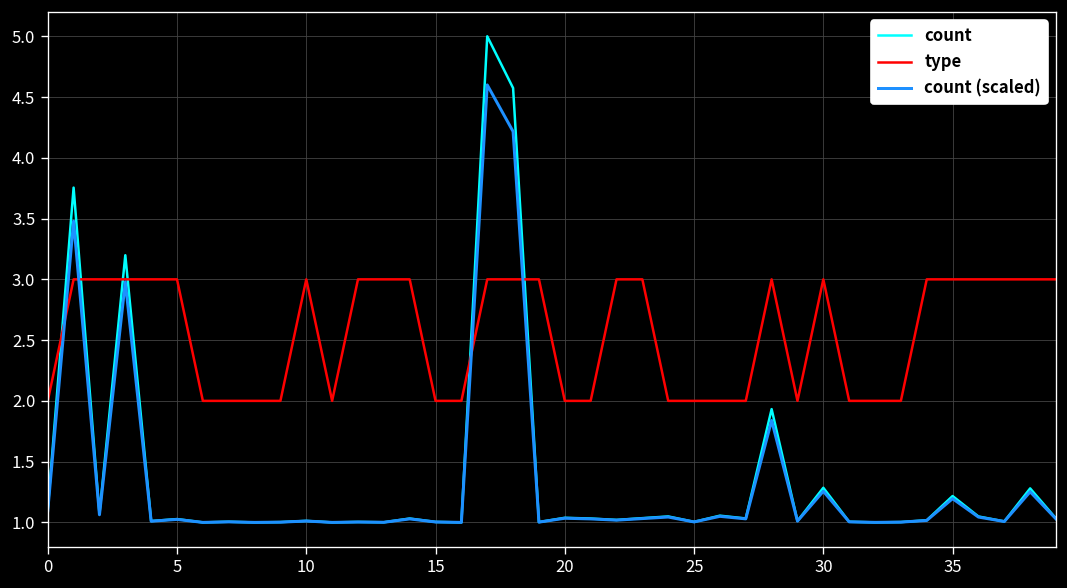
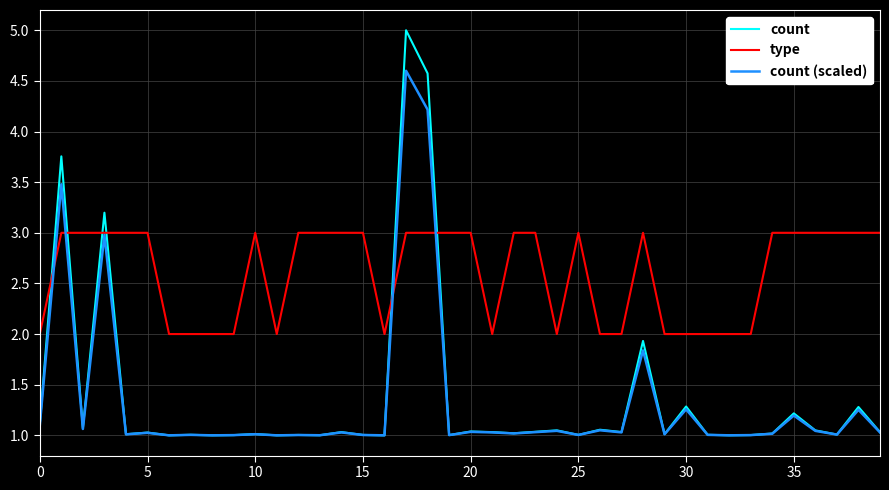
type, 15: 2 -> 3
type, 20: 2 -> 3
type, 25: 2 -> 3
type, 30: 3 -> 2
